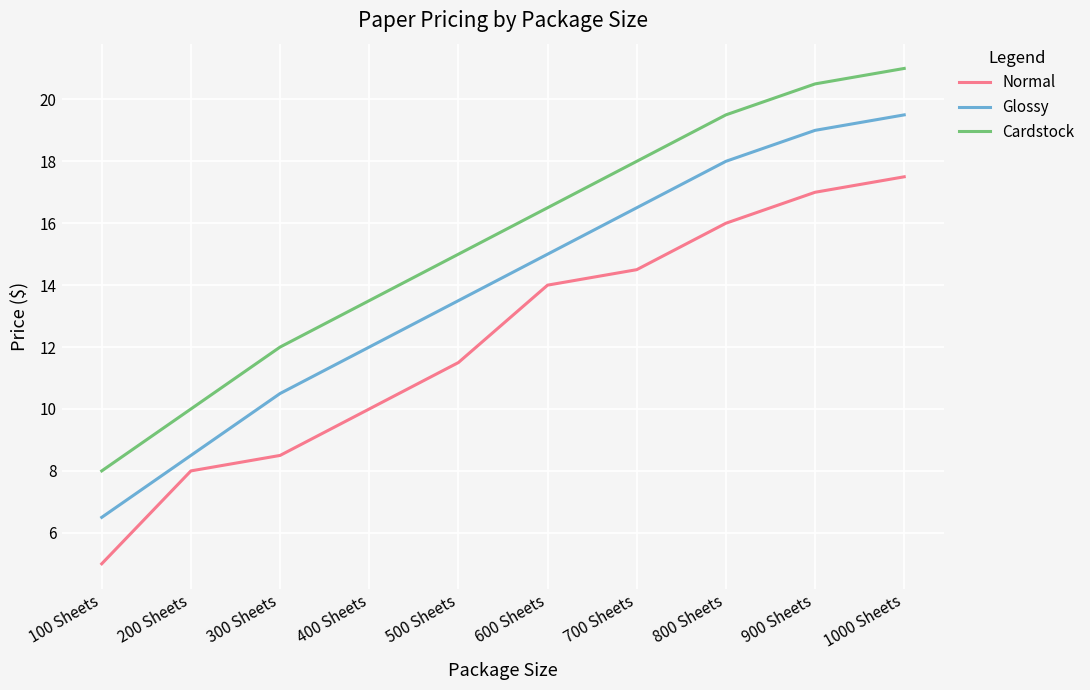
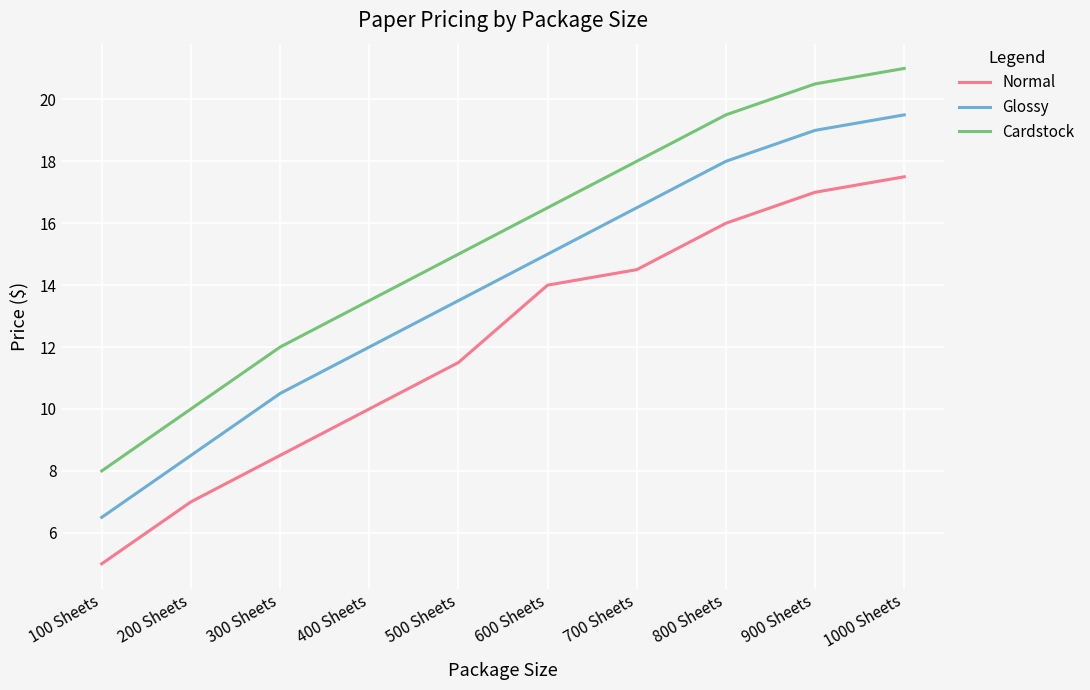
Normal, 200 Sheets: 8 -> 7
